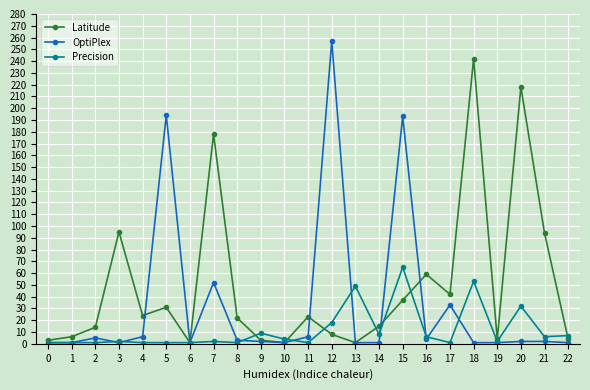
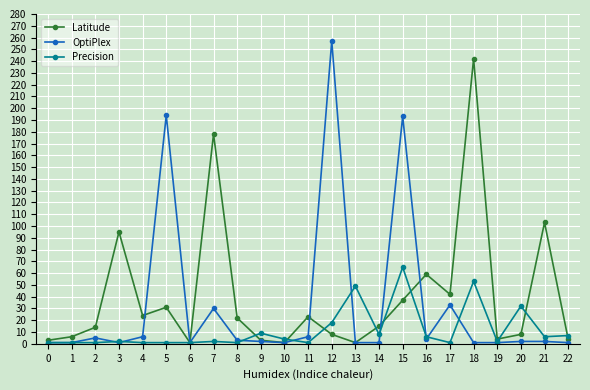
OptiPlex, 7: 52 -> 30
Latitude, 20: 218 -> 8
Latitude, 21: 94 -> 103
